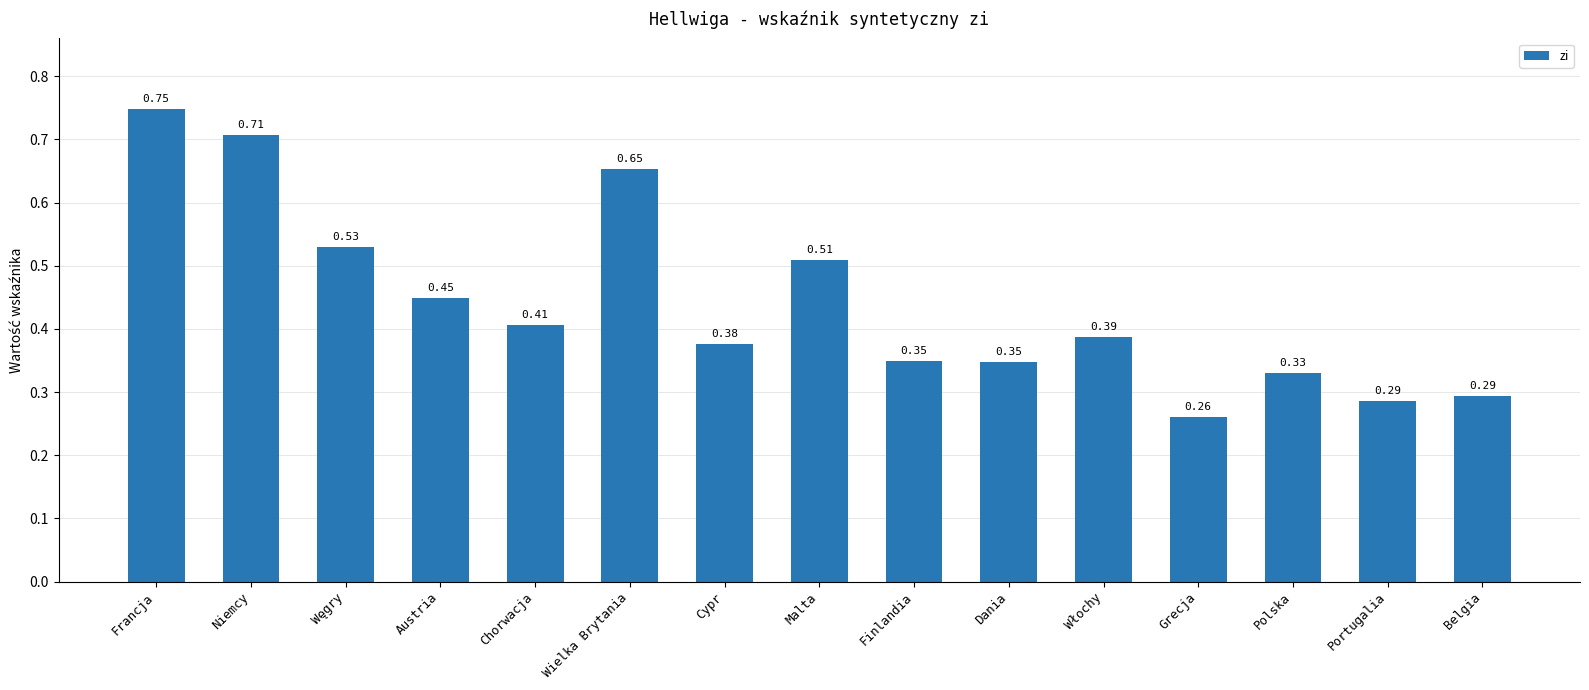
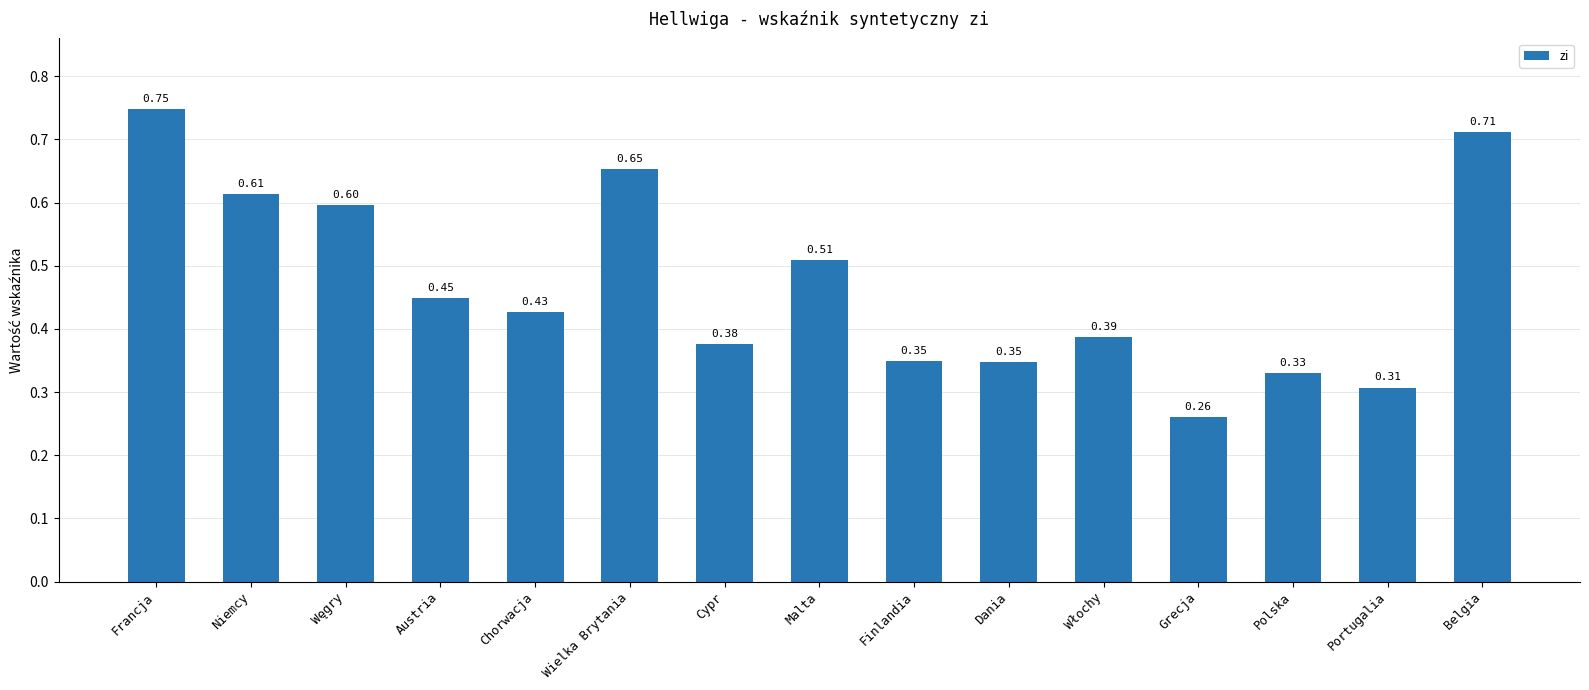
Niemcy: 0.71 -> 0.61
Węgry: 0.53 -> 0.60
Chorwacja: 0.41 -> 0.43
Portugalia: 0.29 -> 0.31
Belgia: 0.29 -> 0.71
